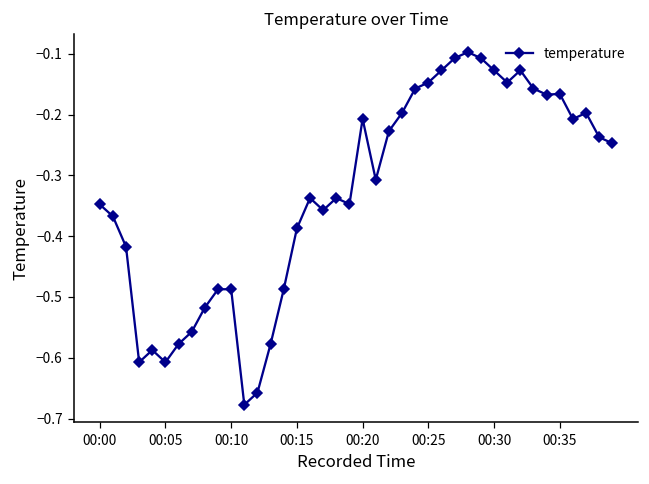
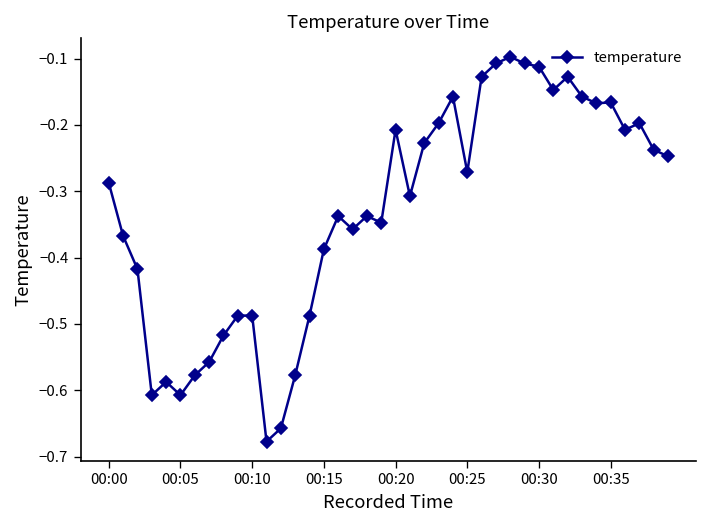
00:00: -0.35 -> -0.29
00:25: -0.15 -> -0.27
00:30: -0.13 -> -0.11
